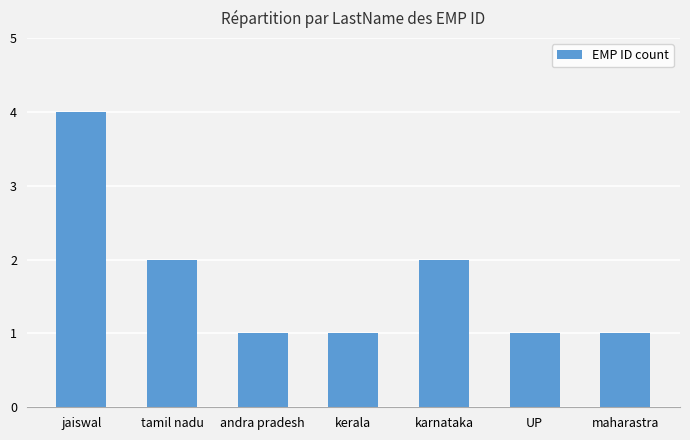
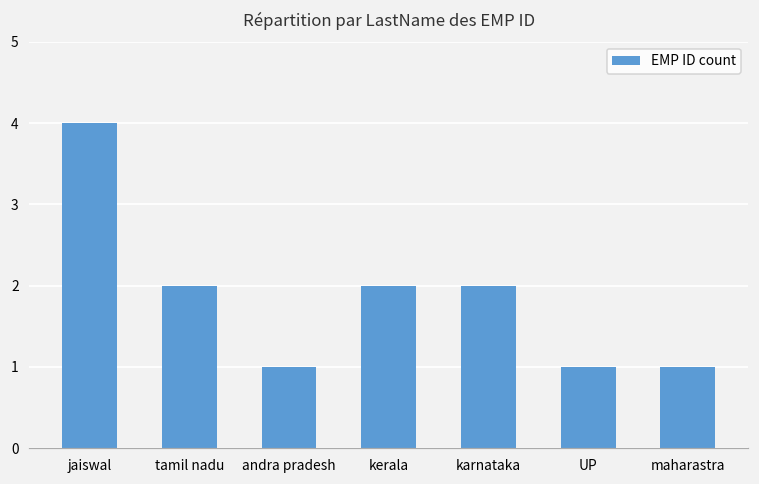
kerala: 1 -> 2
